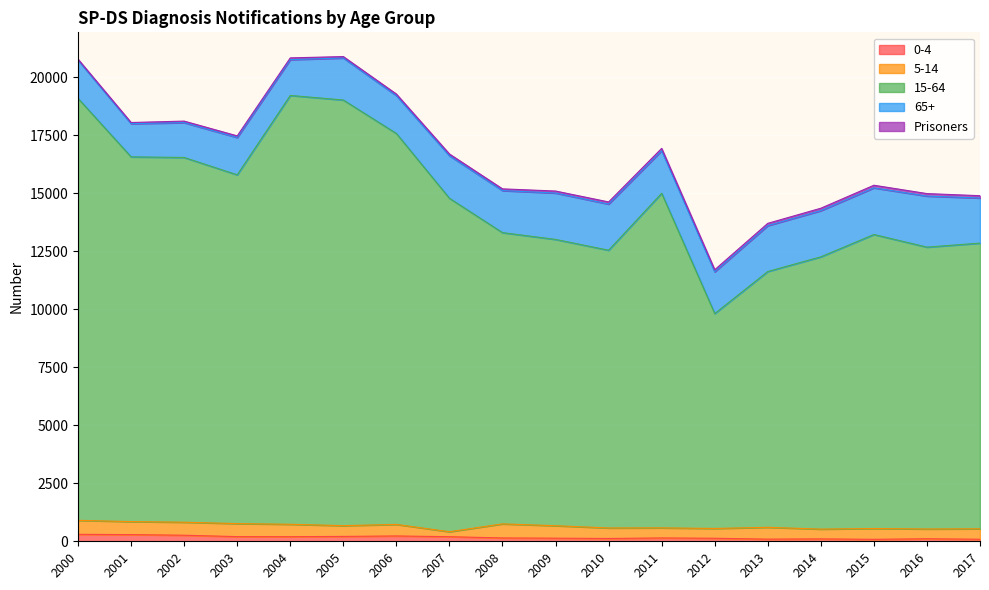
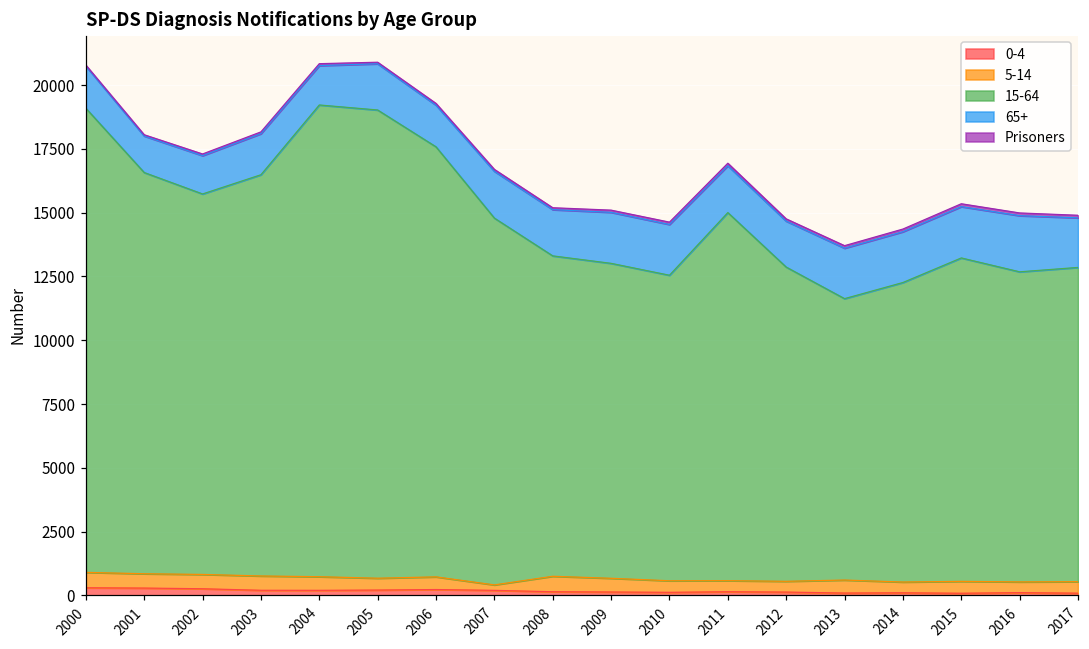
15-64, 2002: 15700 -> 14900
15-64, 2003: 15000 -> 15700
15-64, 2012: 9300 -> 12300
